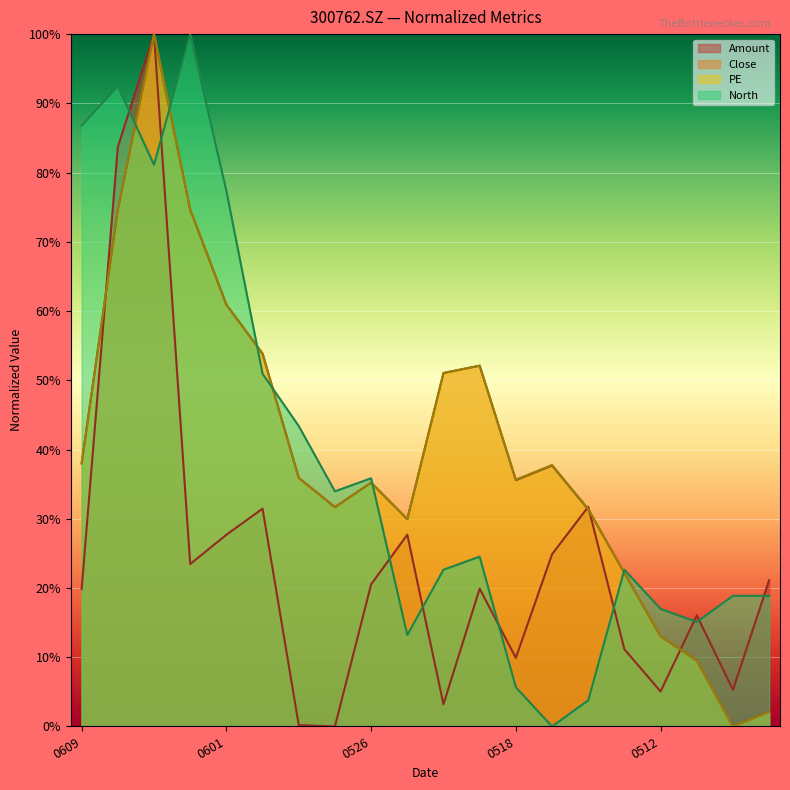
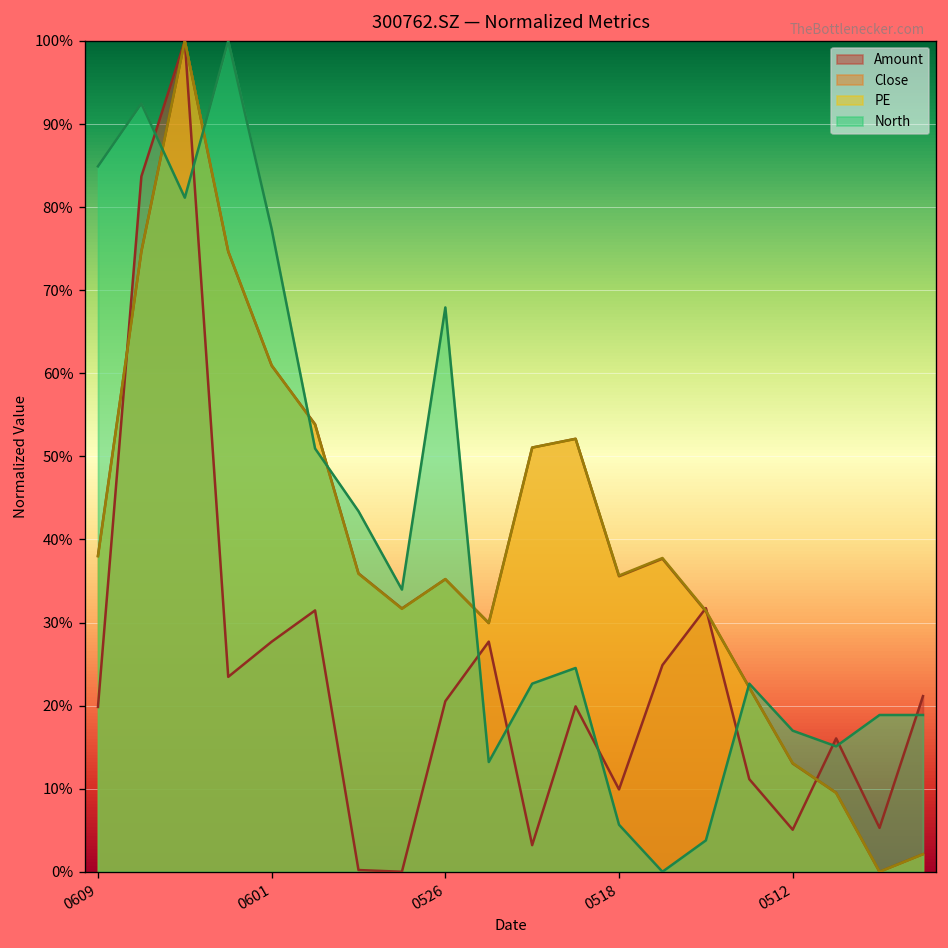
North, 0609: 87% -> 85%
North, 0526: 36% -> 68%
